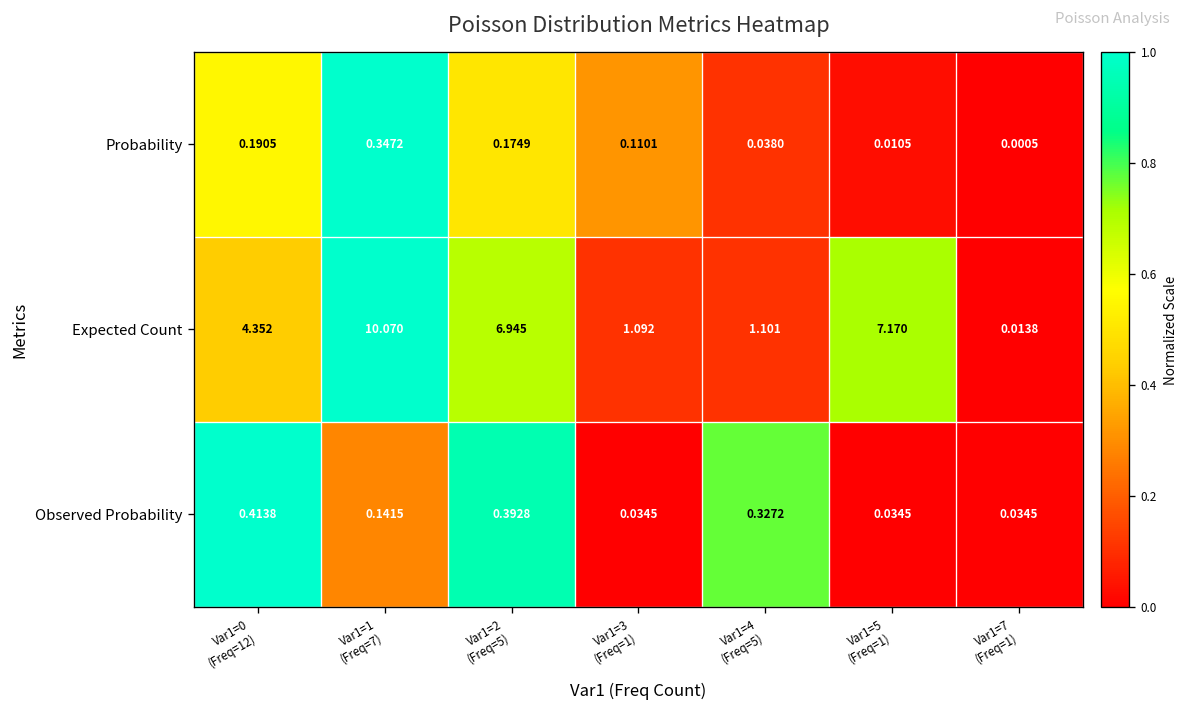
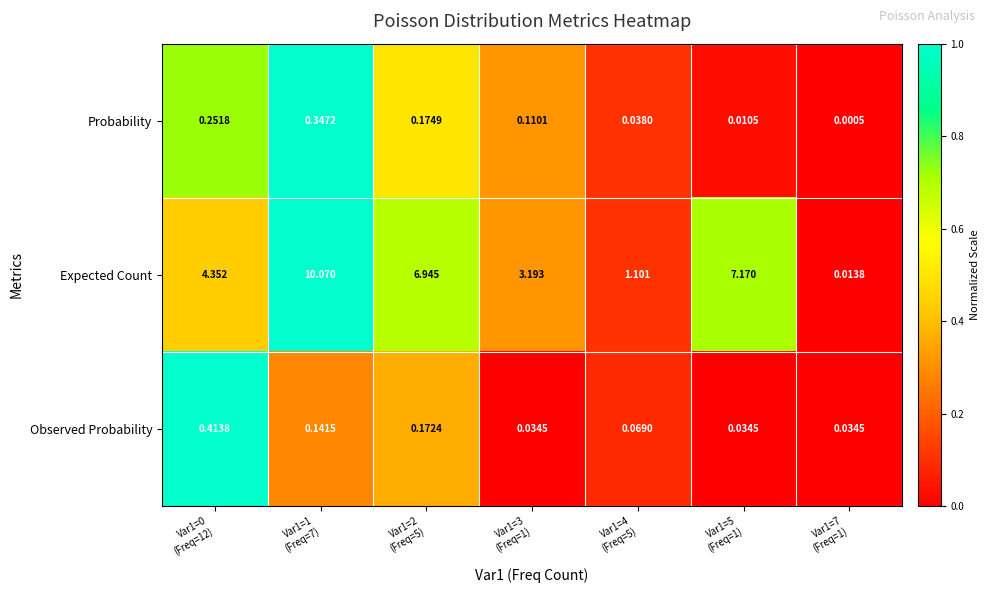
Probability, Var1=0 (Freq=12): 0.1905 -> 0.2518
Expected Count, Var1=3 (Freq=1): 1.092 -> 3.193
Observed Probability, Var1=2 (Freq=5): 0.3928 -> 0.1724
Observed Probability, Var1=4 (Freq=5): 0.3272 -> 0.0690
